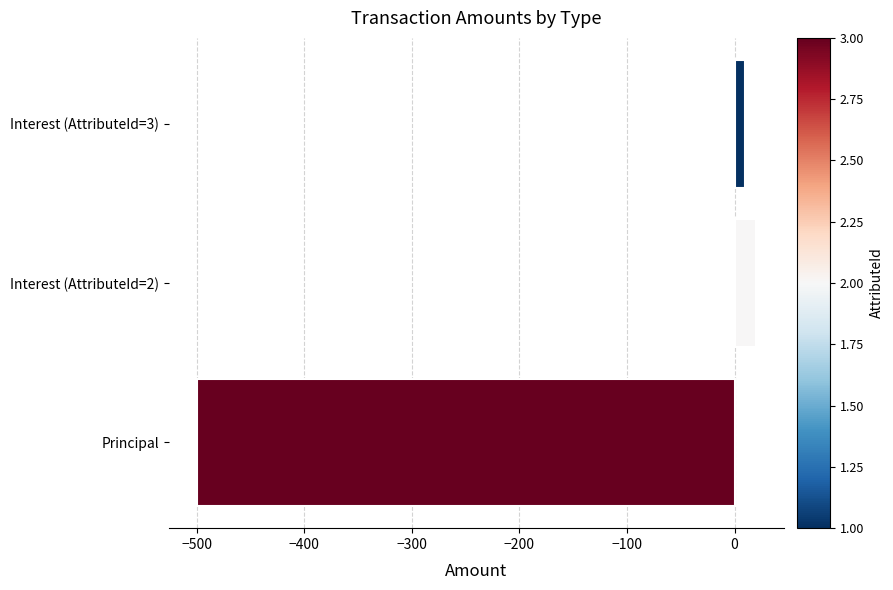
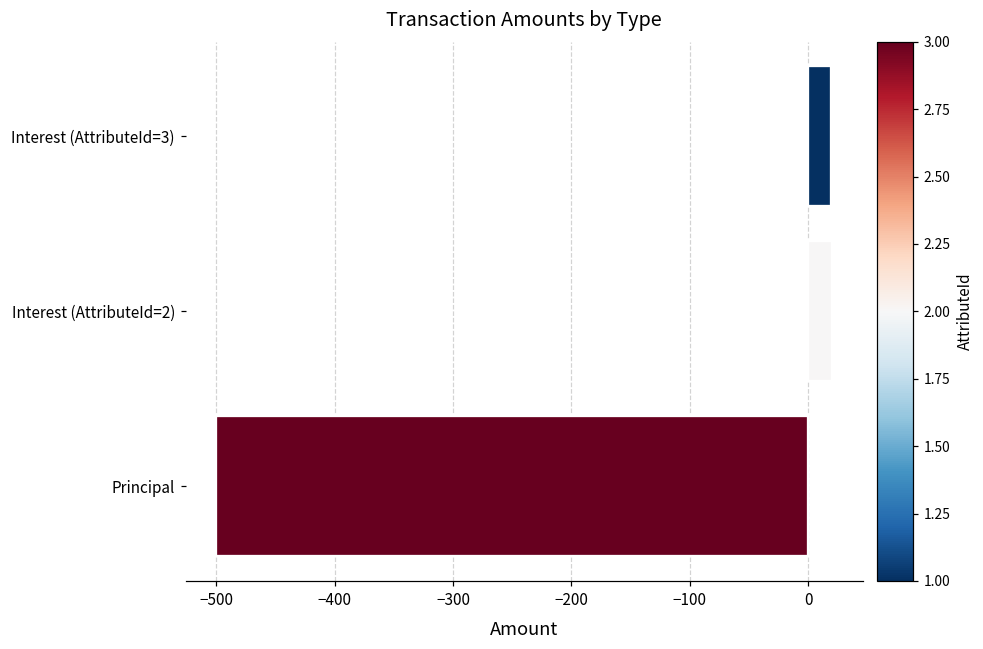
Interest (AttributeId=3): 10 -> 19
